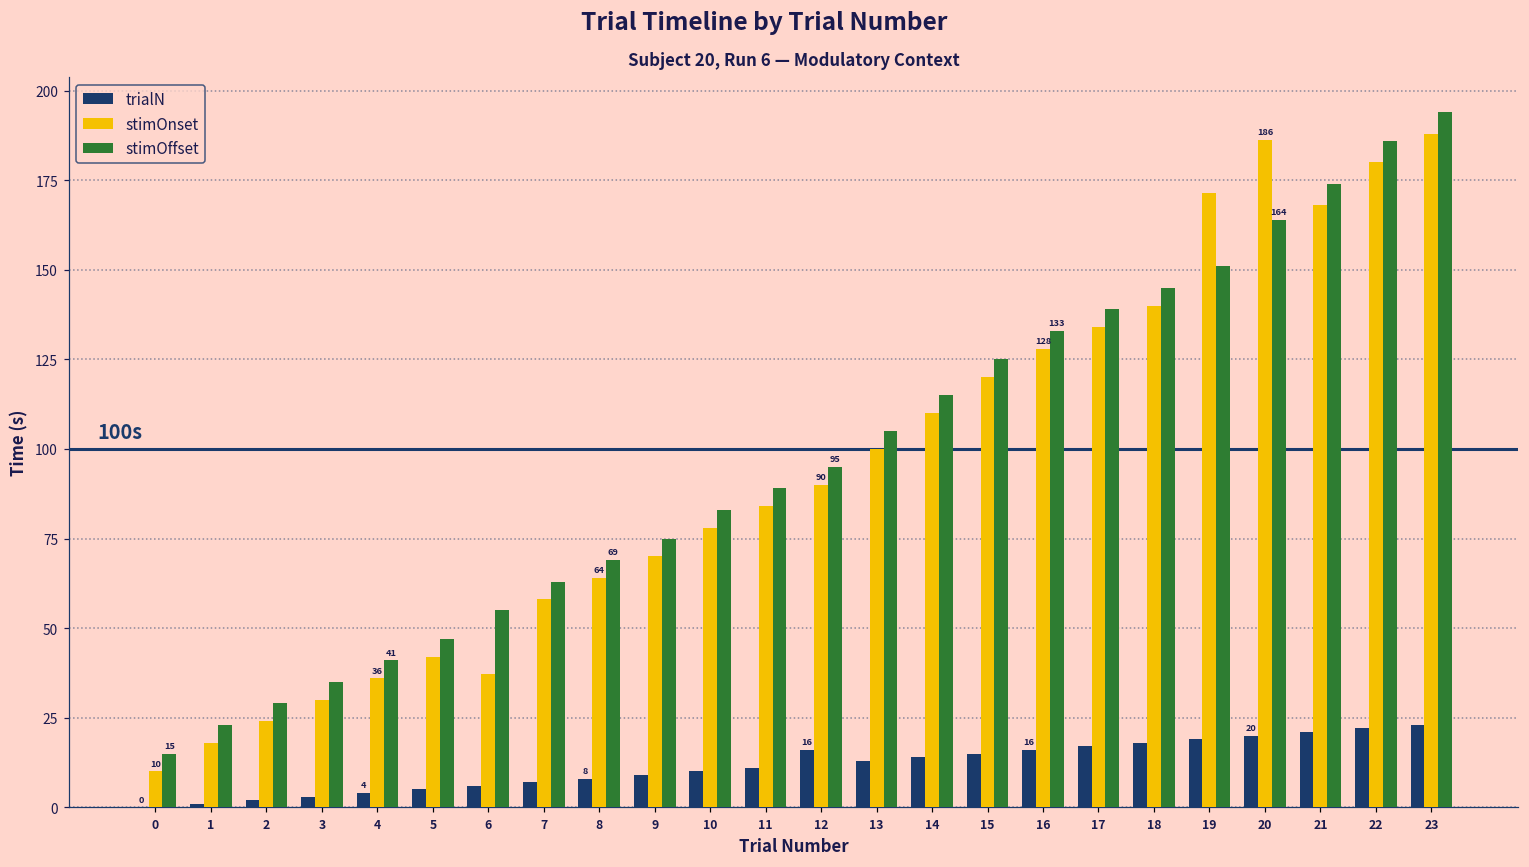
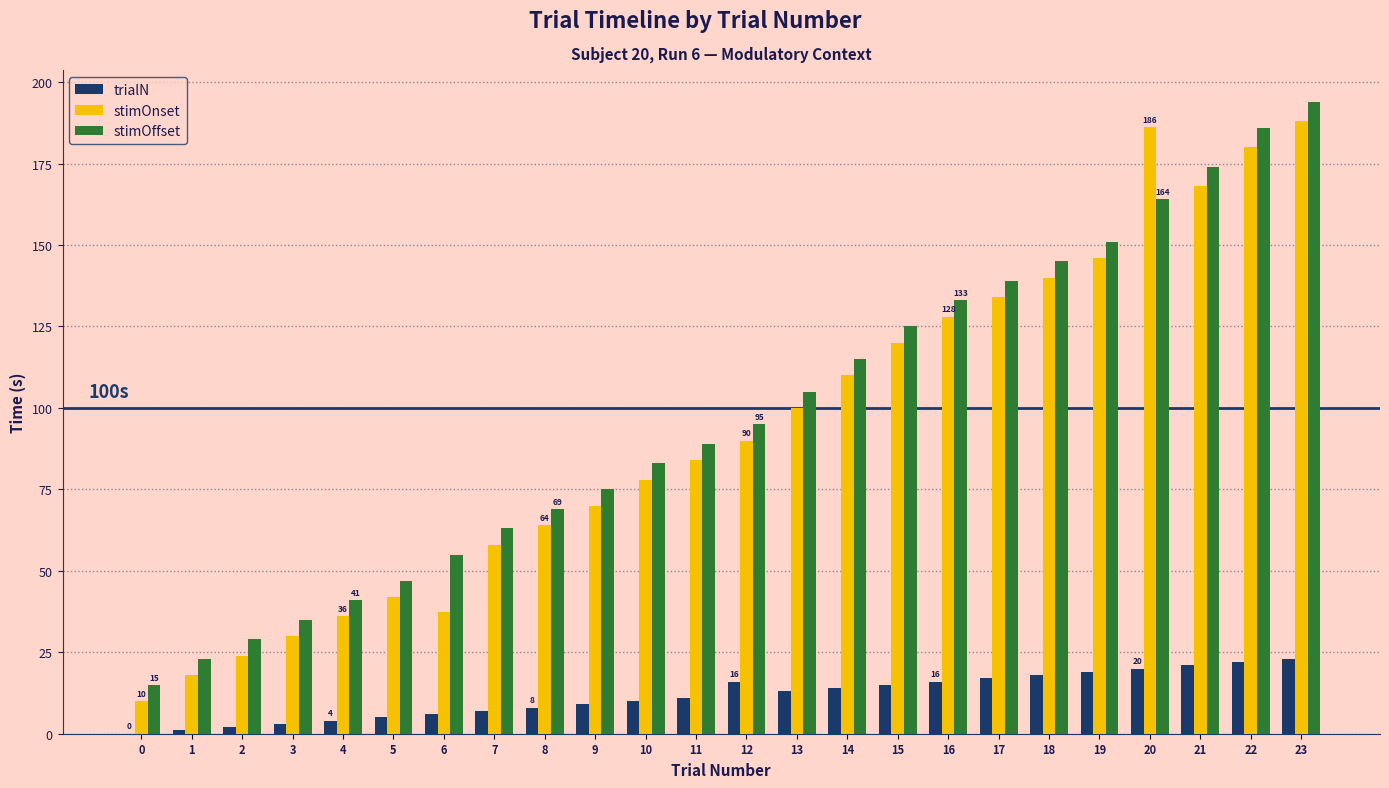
stimOnset, 19: 171 -> 146
